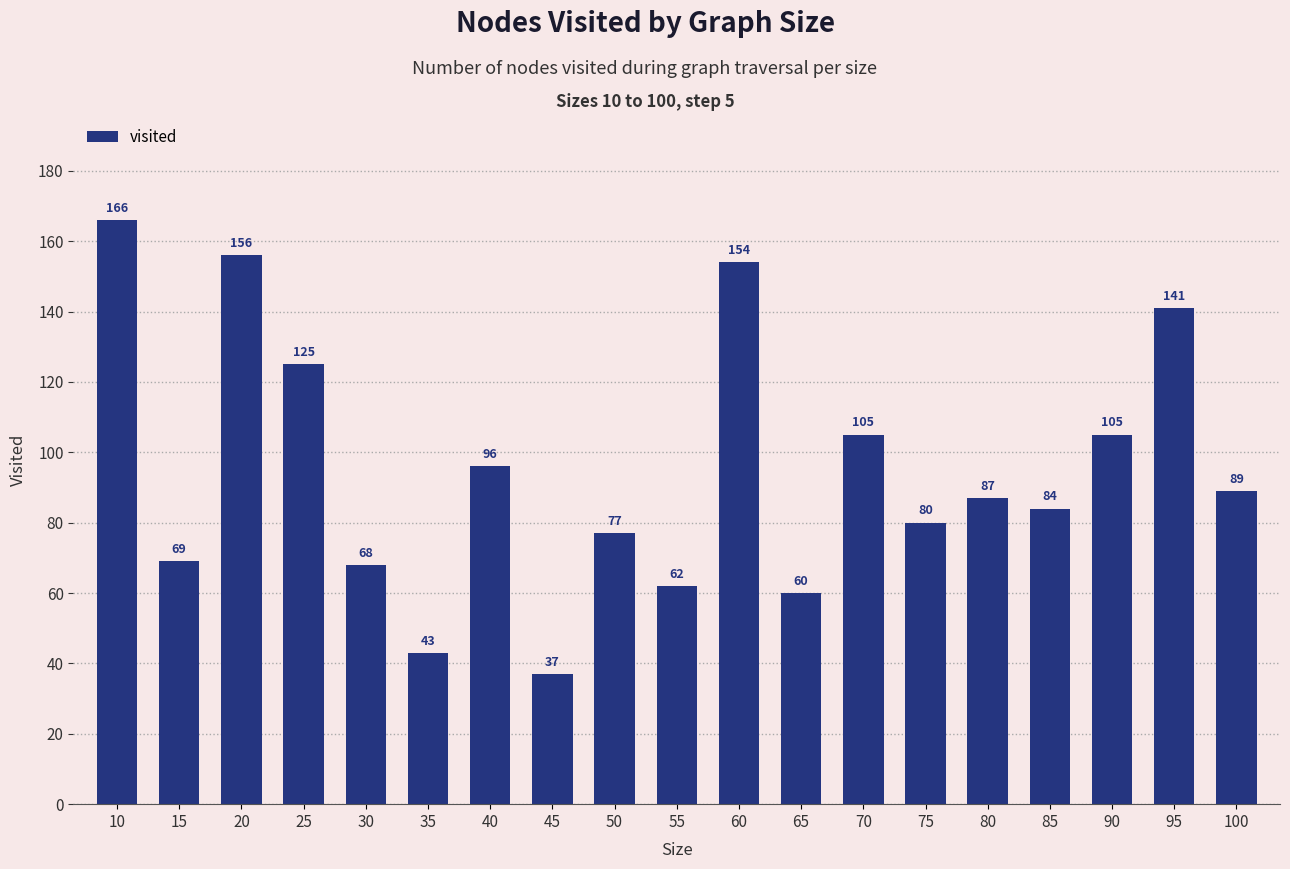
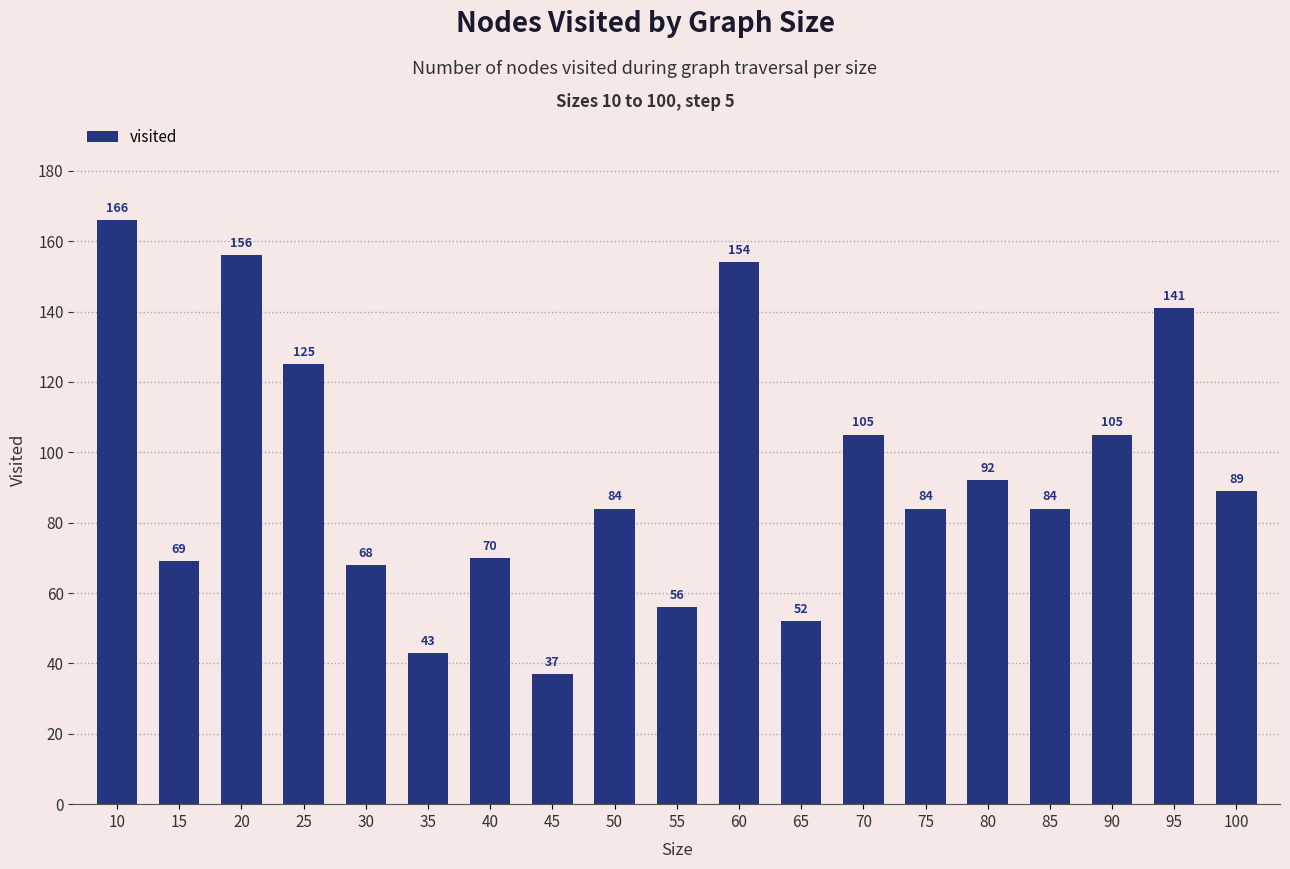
40: 96 -> 70
50: 77 -> 84
55: 62 -> 56
65: 60 -> 52
75: 80 -> 84
80: 87 -> 92
